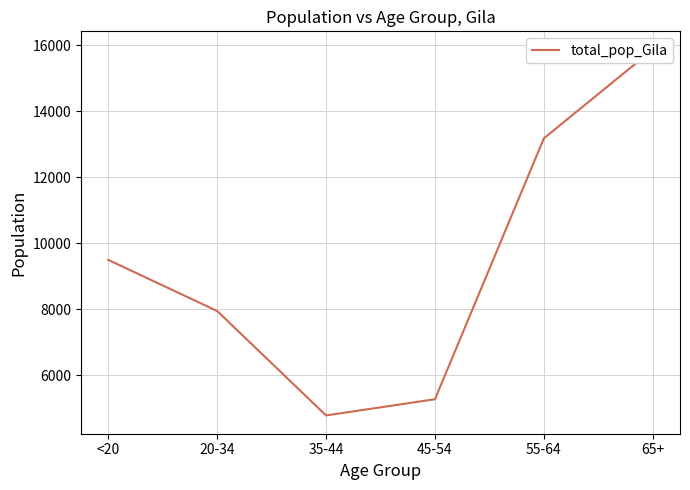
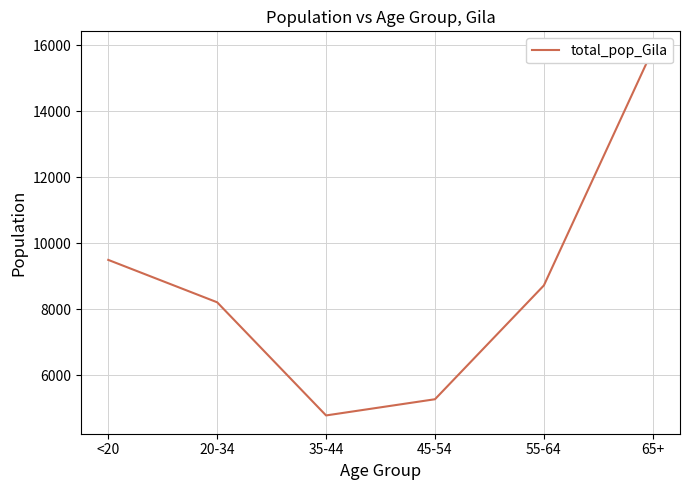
20-34: 7900 -> 8200
55-64: 13200 -> 8700
